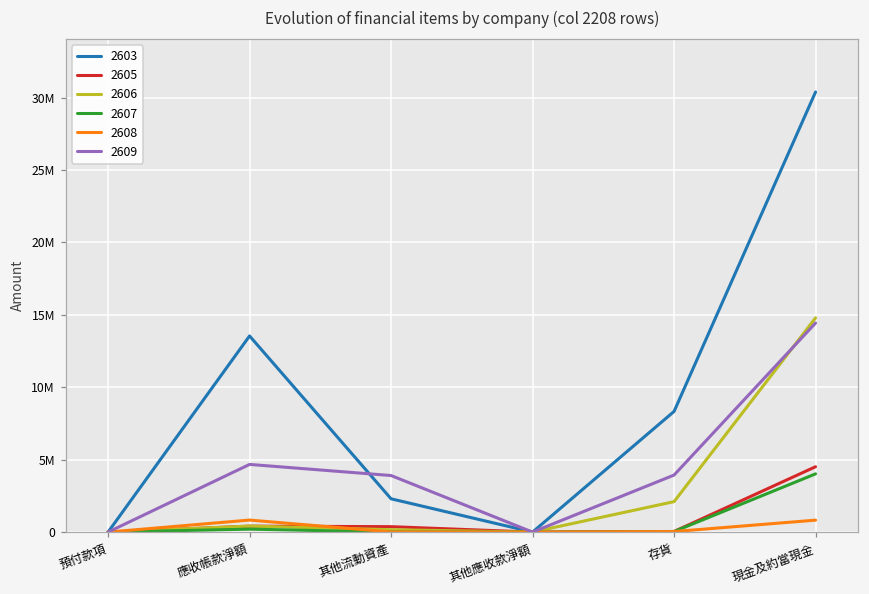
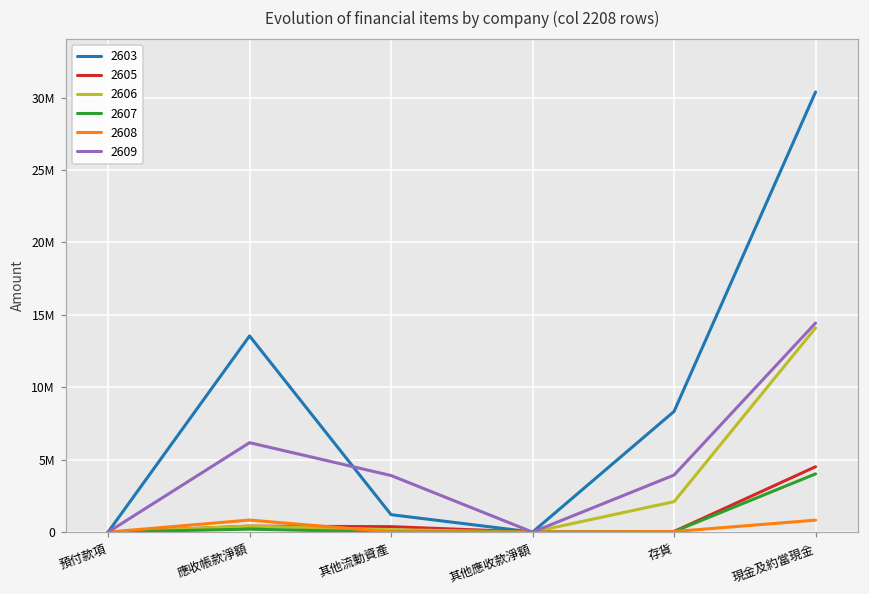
2609, 應收帳款淨額: 4700000 -> 6200000
2603, 其他流動資產: 2300000 -> 1200000
2606, 現金及約當現金: 14800000 -> 14100000
